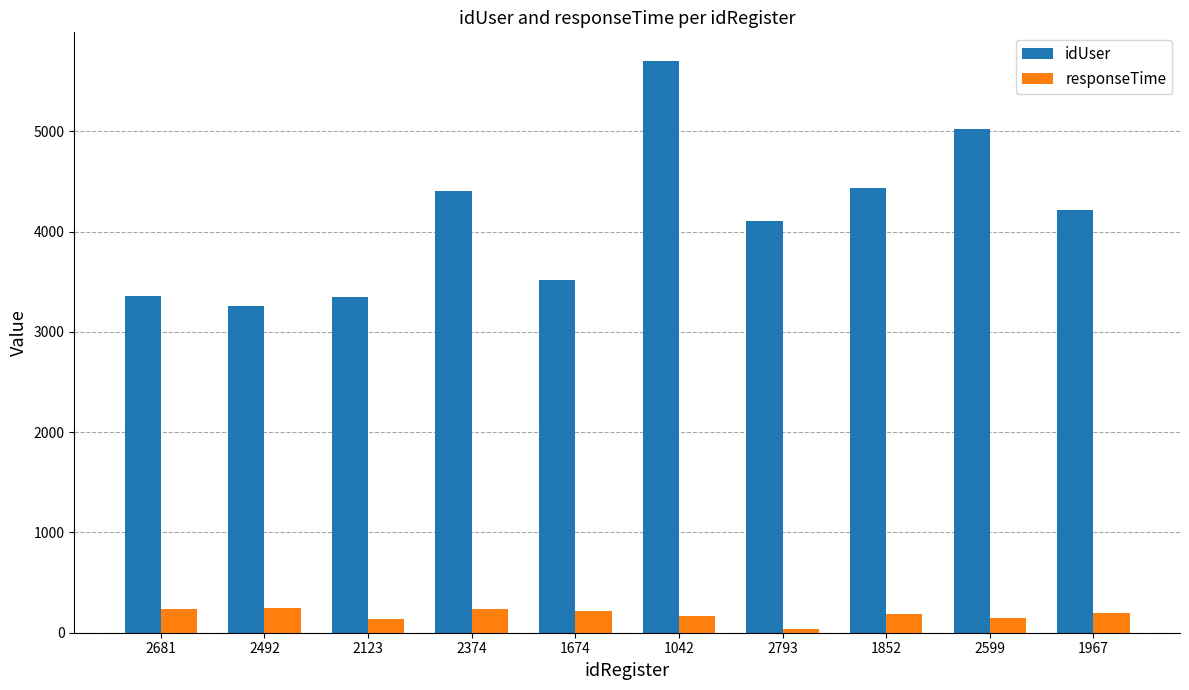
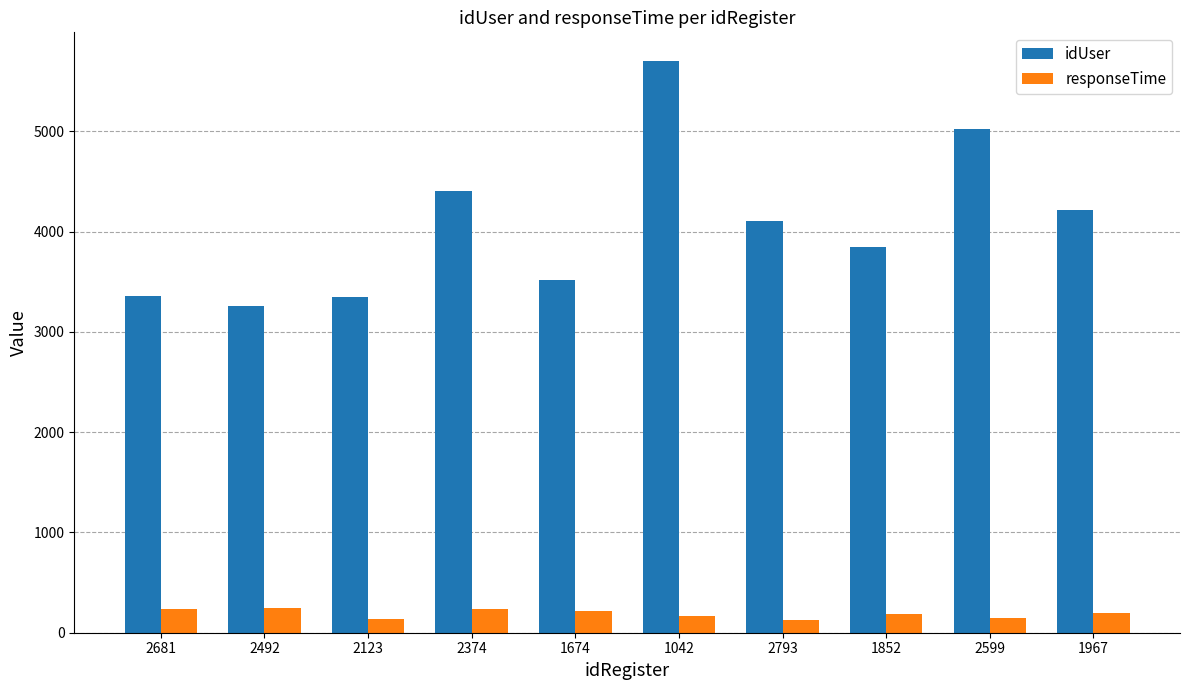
responseTime, 2793: 40 -> 130
idUser, 1852: 4440 -> 3850
